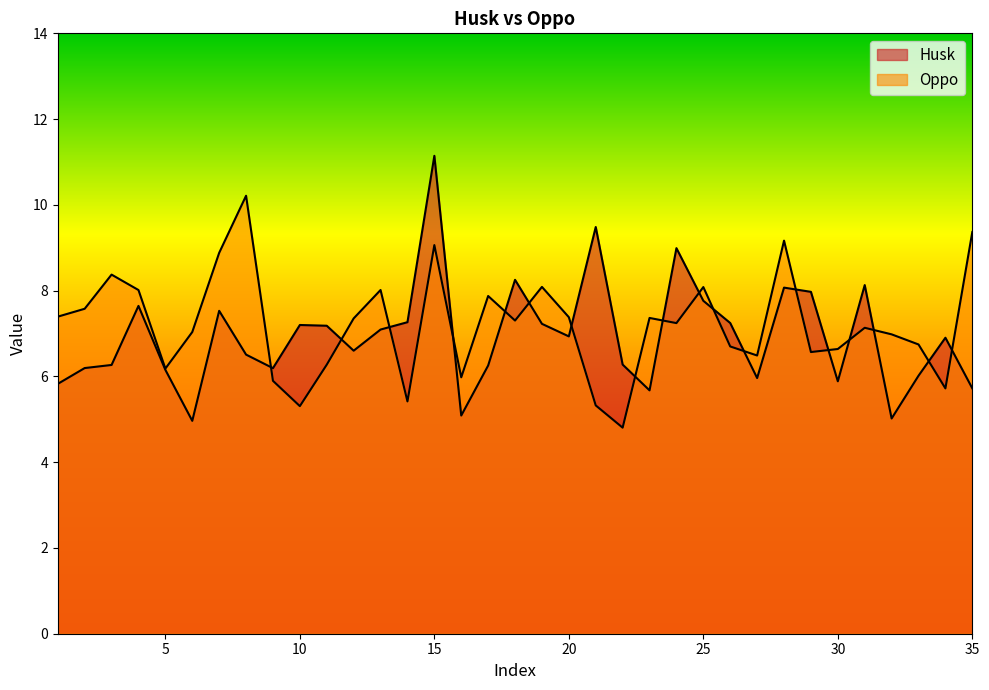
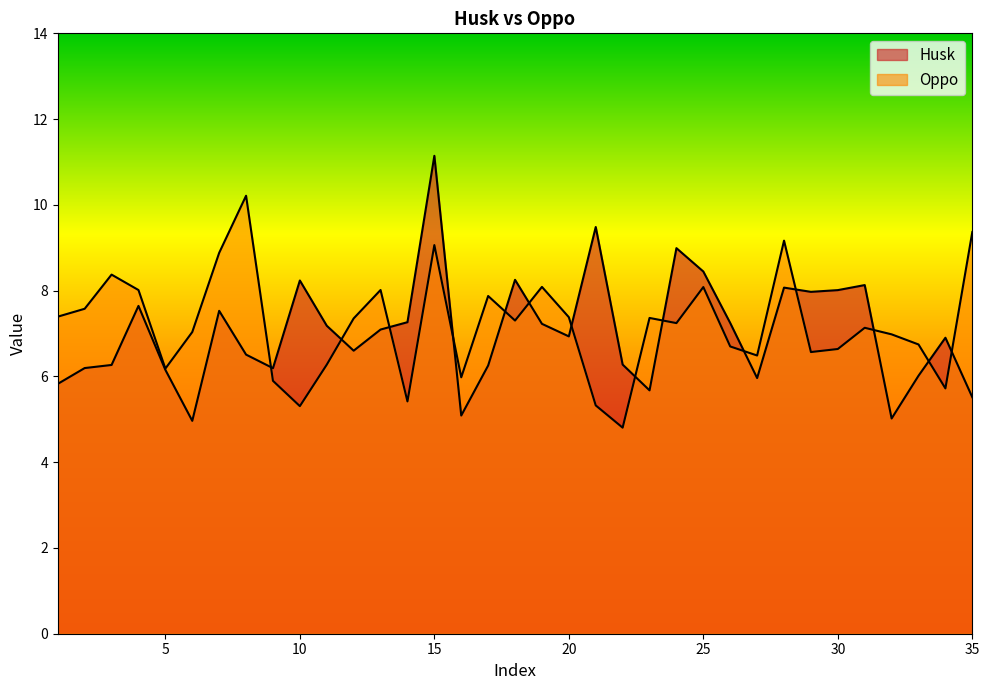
Husk, 10: 7.2 -> 8.2
Husk, 25: 7.8 -> 8.4
Husk, 30: 5.9 -> 8.0
Husk, 35: 5.7 -> 5.5
